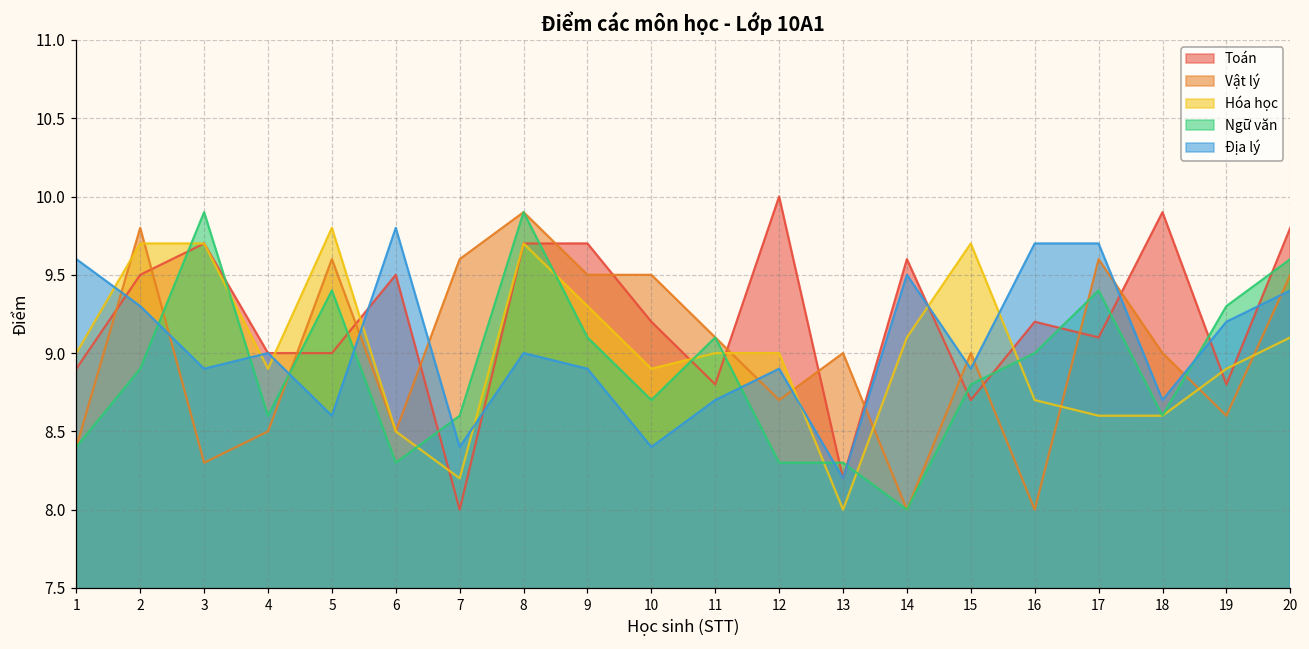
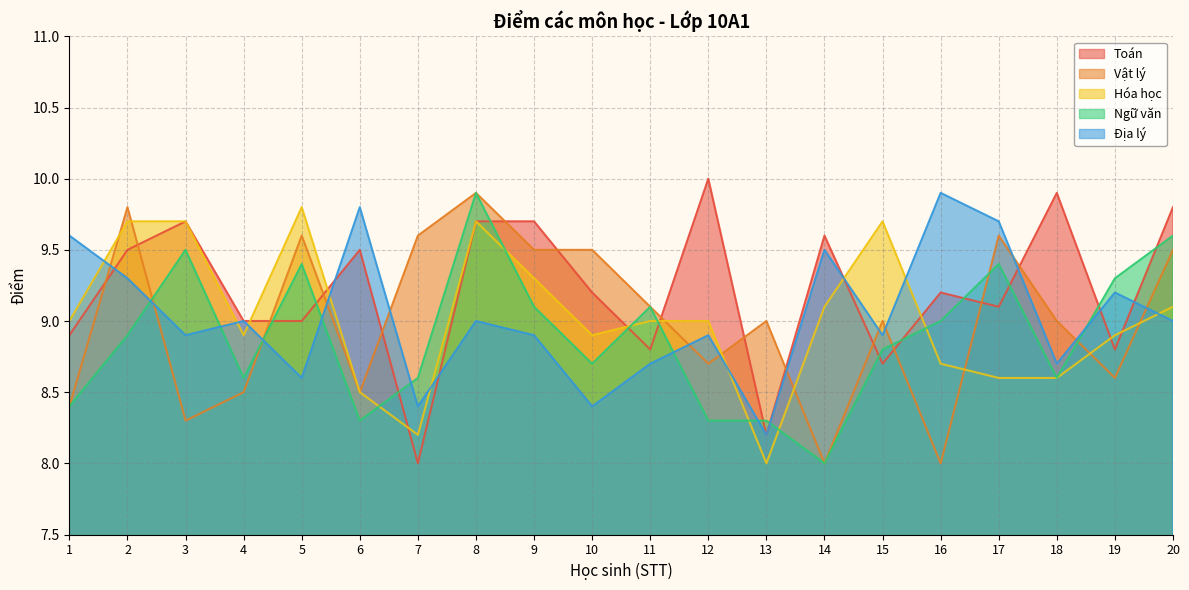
Ngữ văn, 3: 9.9 -> 9.5
Địa lý, 16: 9.7 -> 9.9
Địa lý, 20: 9.4 -> 9.0
